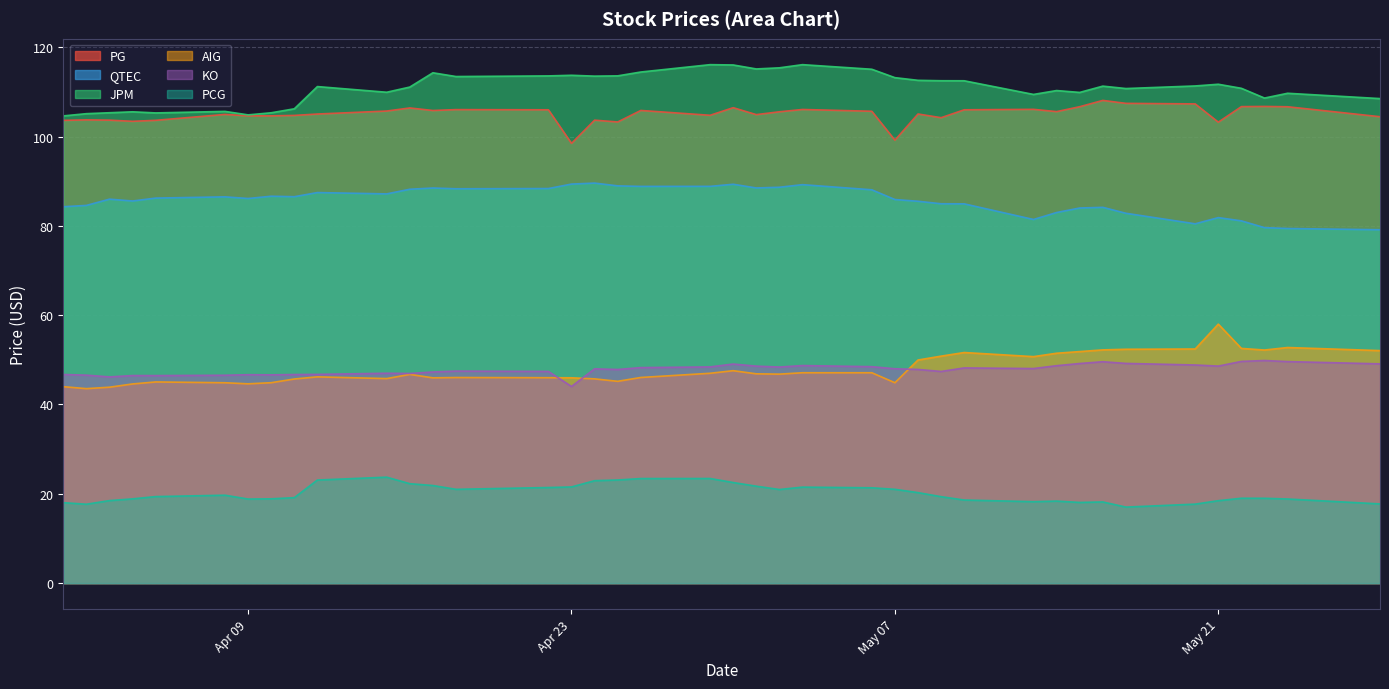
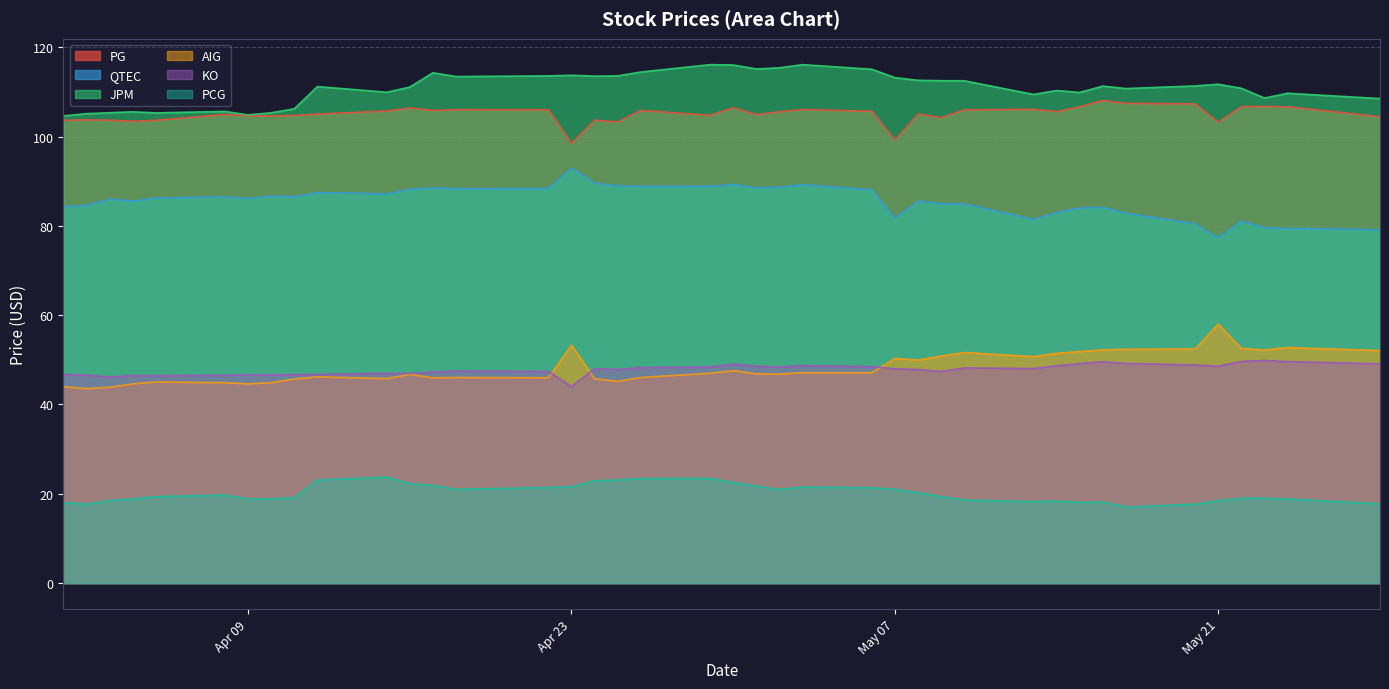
QTEC, Apr 23: 89 -> 93
AIG, Apr 23: 46 -> 53
QTEC, May 07: 86 -> 82
AIG, May 07: 45 -> 50
QTEC, May 21: 82 -> 77
